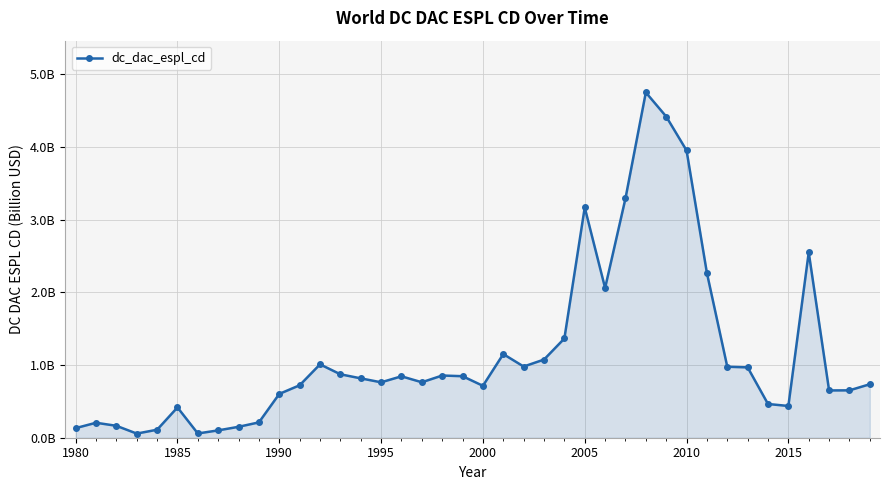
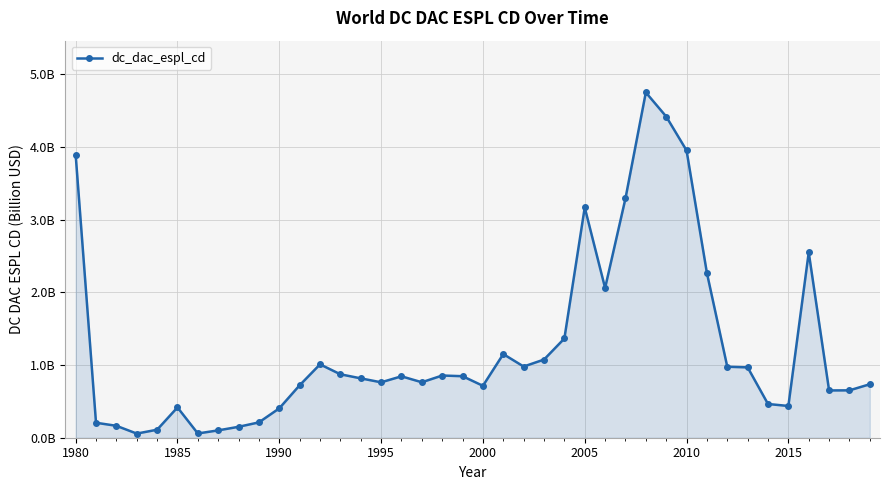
1980: 100000000 -> 3900000000
1990: 600000000 -> 400000000
